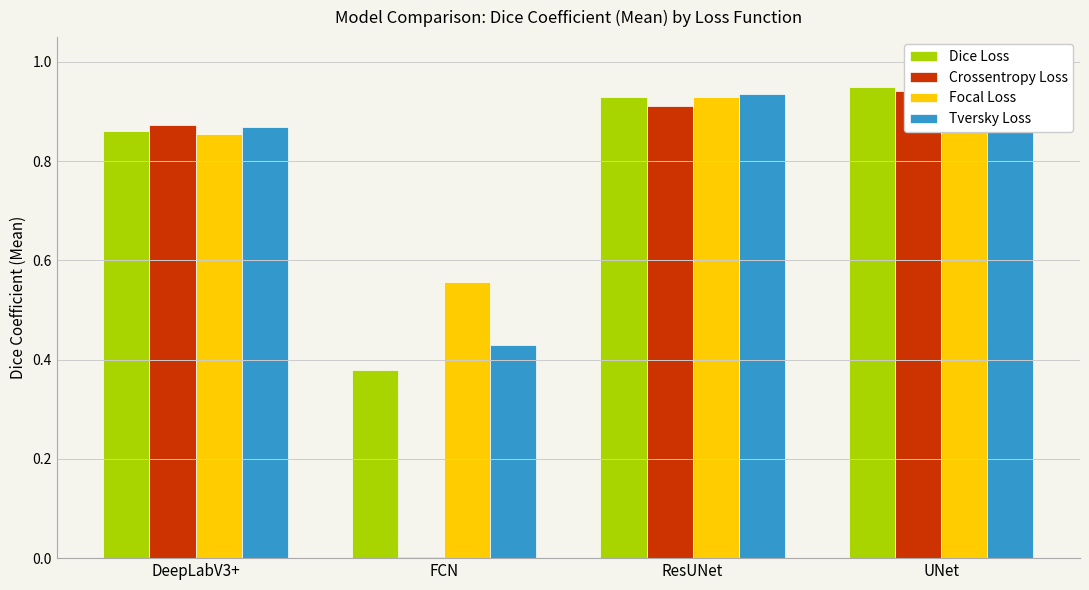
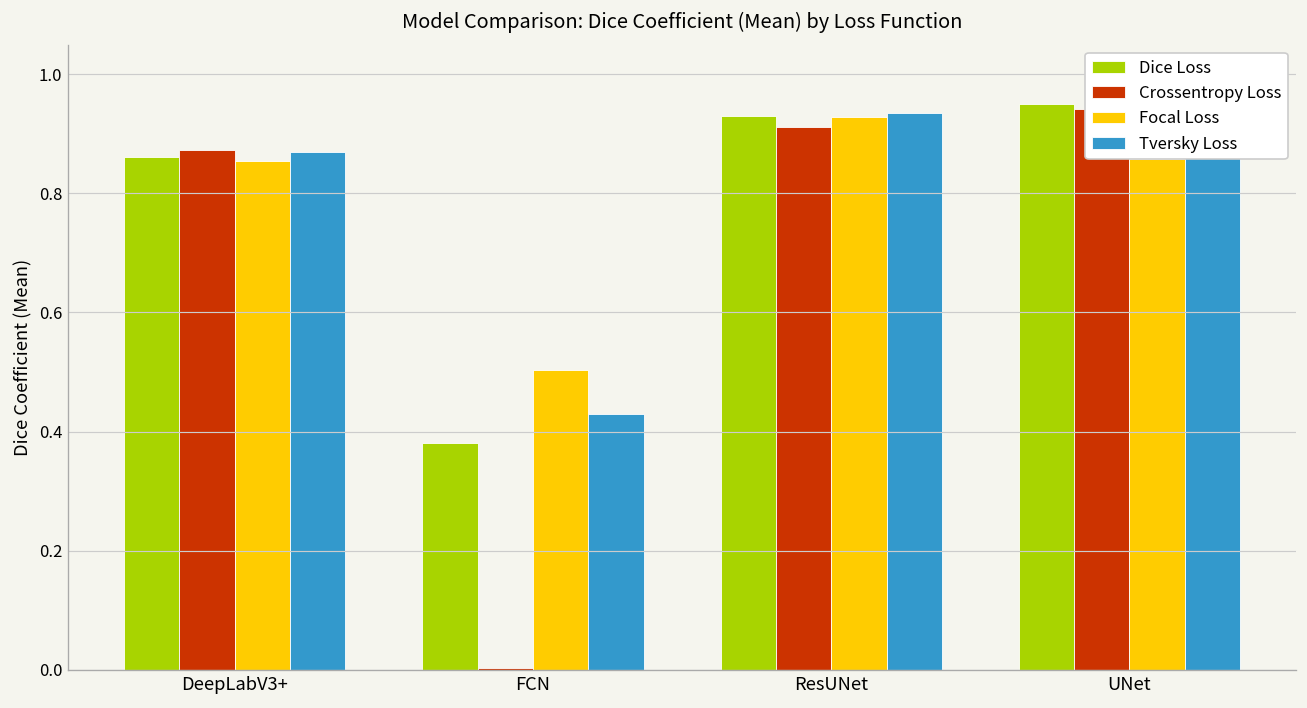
Focal Loss, FCN: 0.56 -> 0.50
